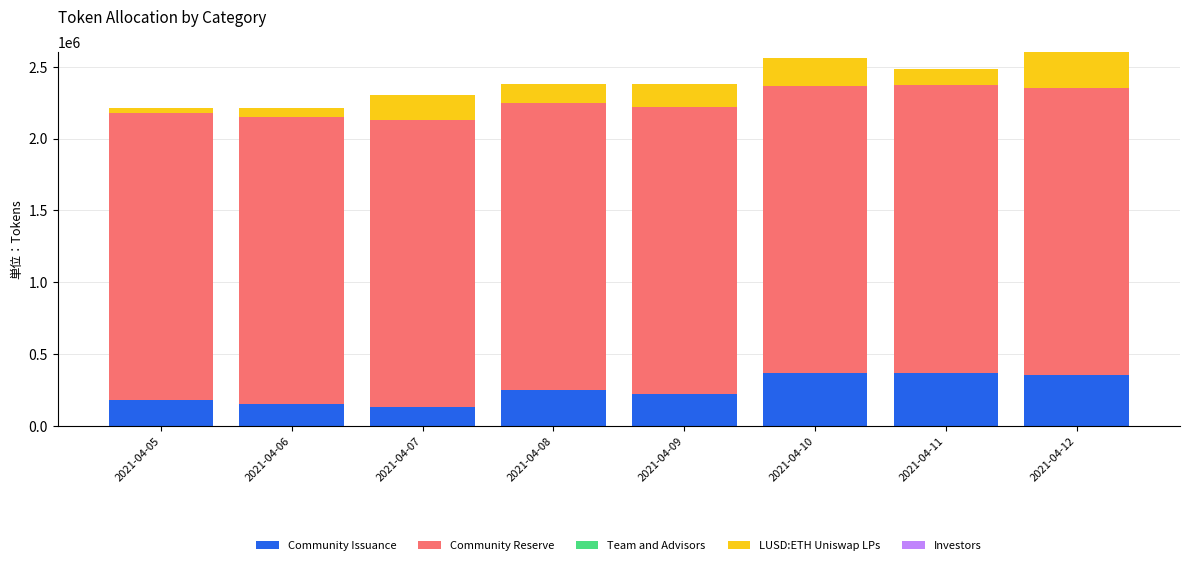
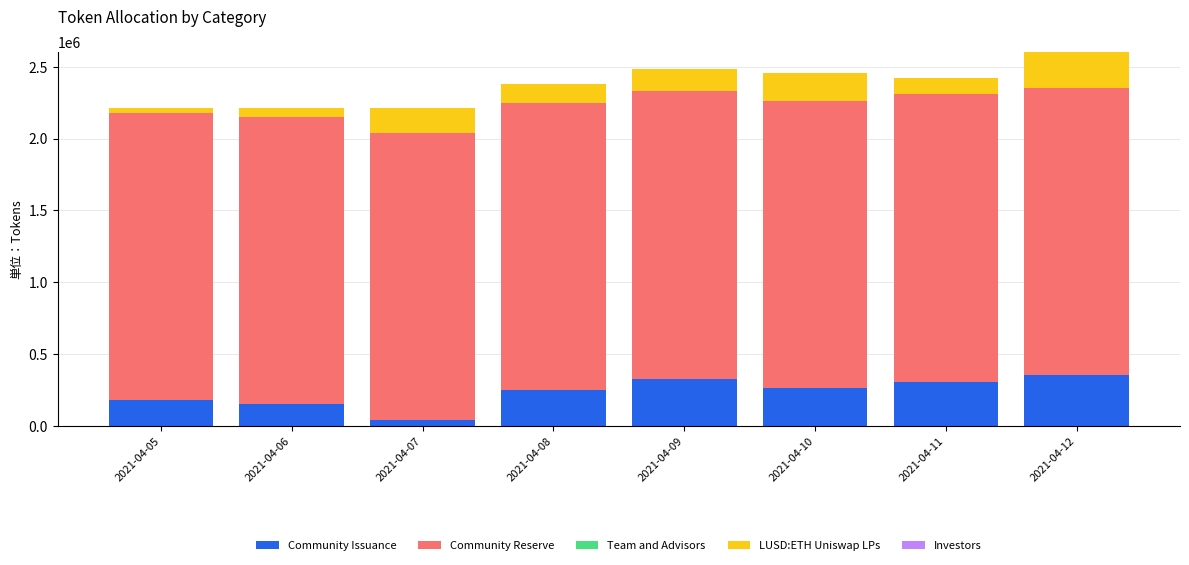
Community Issuance, 2021-04-07: 130000 -> 40000
Community Issuance, 2021-04-09: 220000 -> 330000
Community Issuance, 2021-04-10: 370000 -> 260000
Community Issuance, 2021-04-11: 370000 -> 310000
